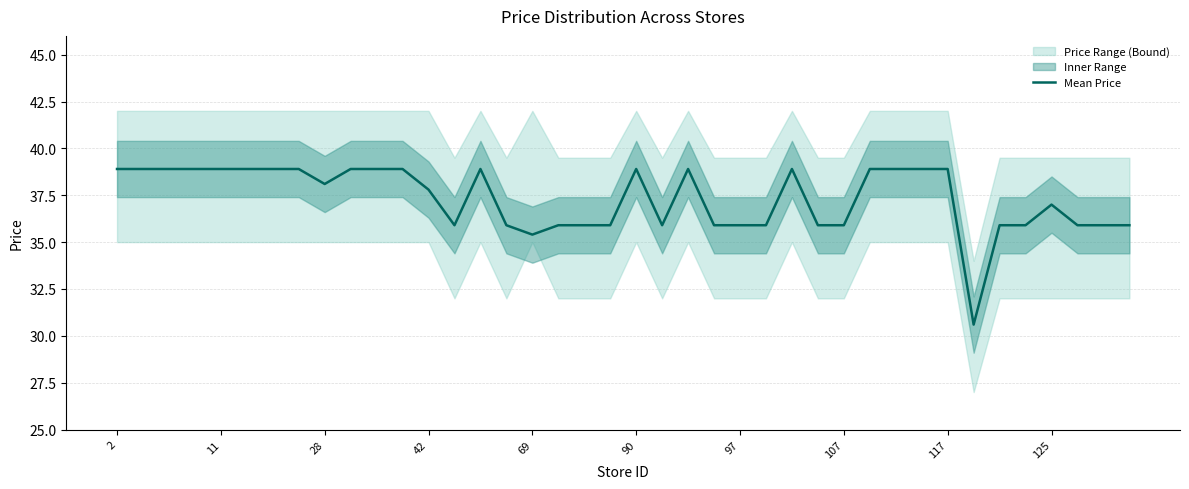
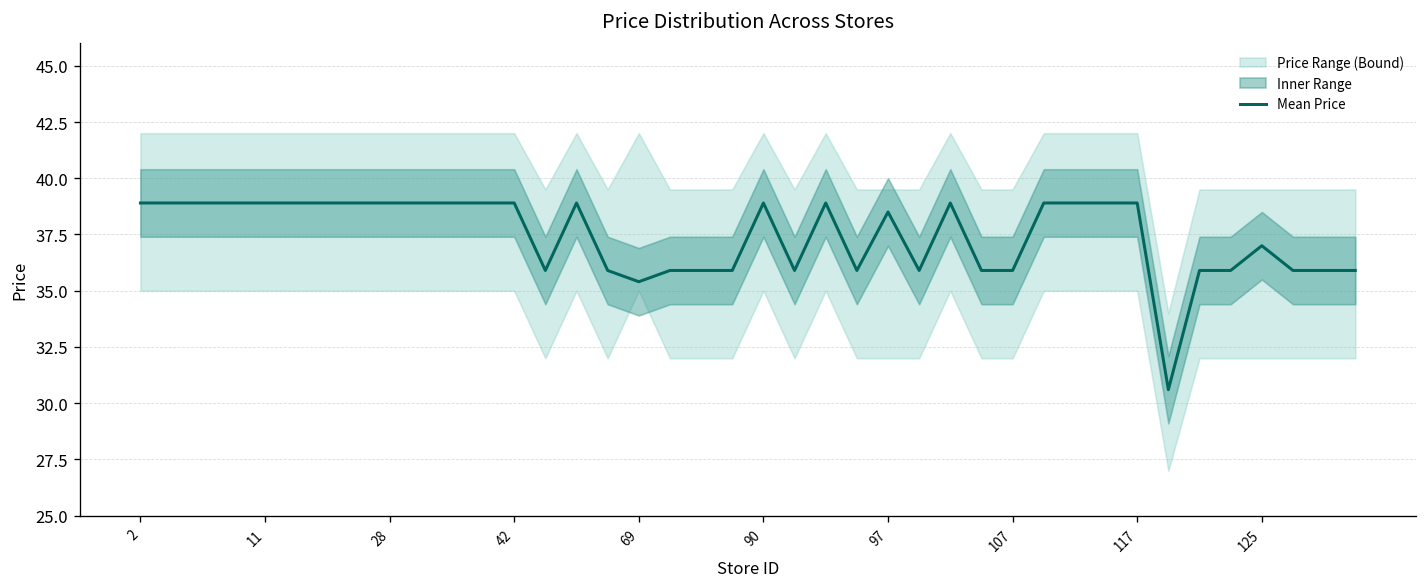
Mean Price, 28: 38.1 -> 38.9
Mean Price, 42: 37.8 -> 38.9
Mean Price, 97: 35.9 -> 38.5
